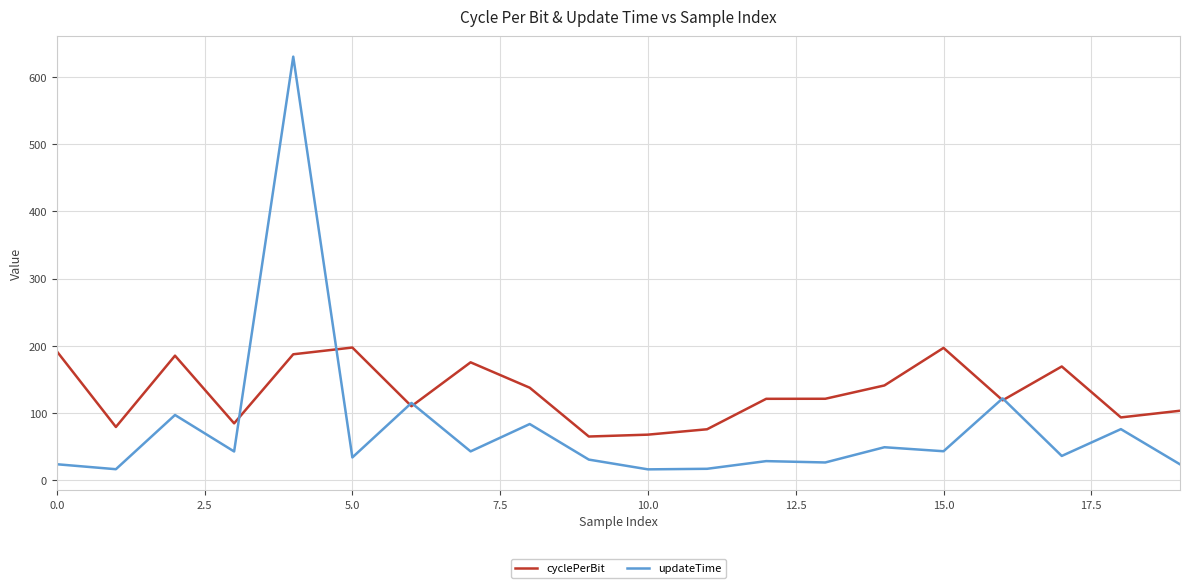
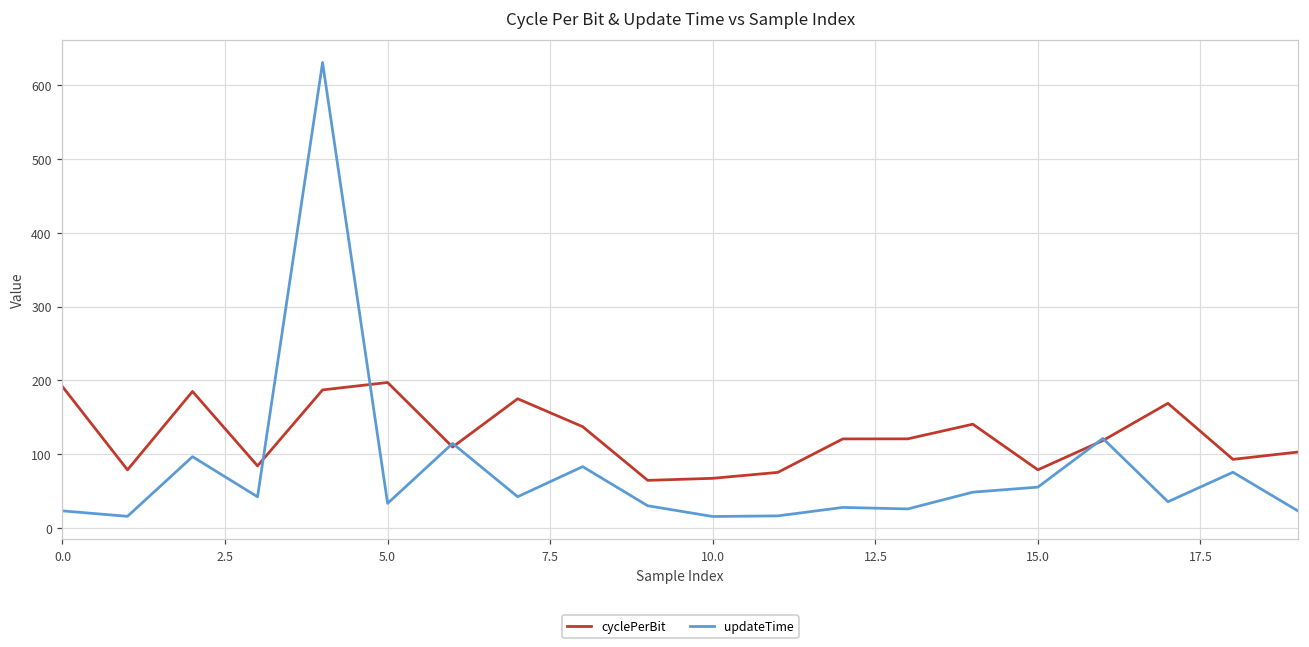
cyclePerBit, 15.0: 200 -> 80
updateTime, 15.0: 40 -> 60
